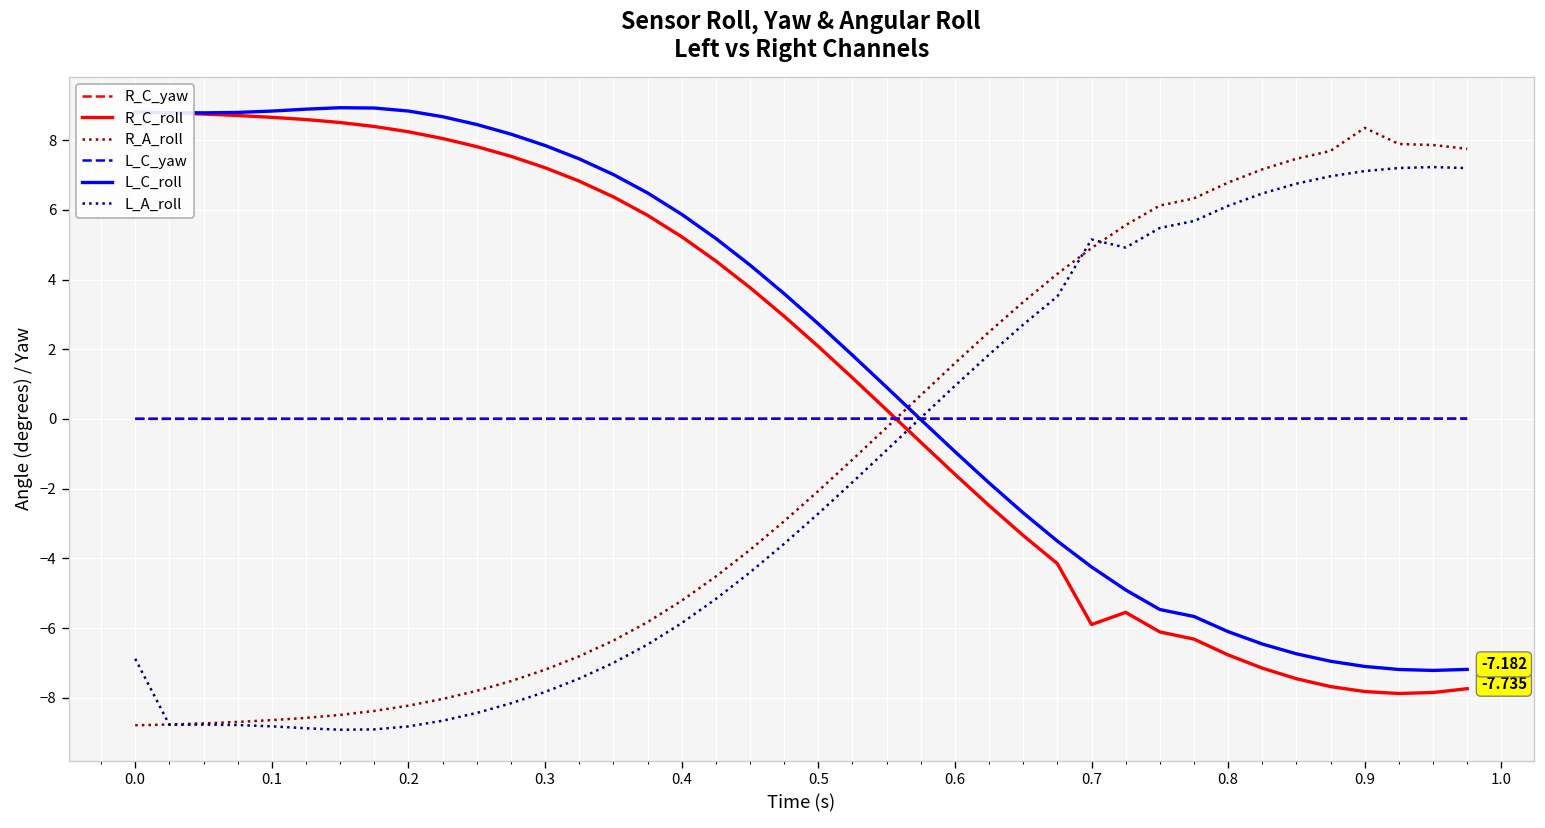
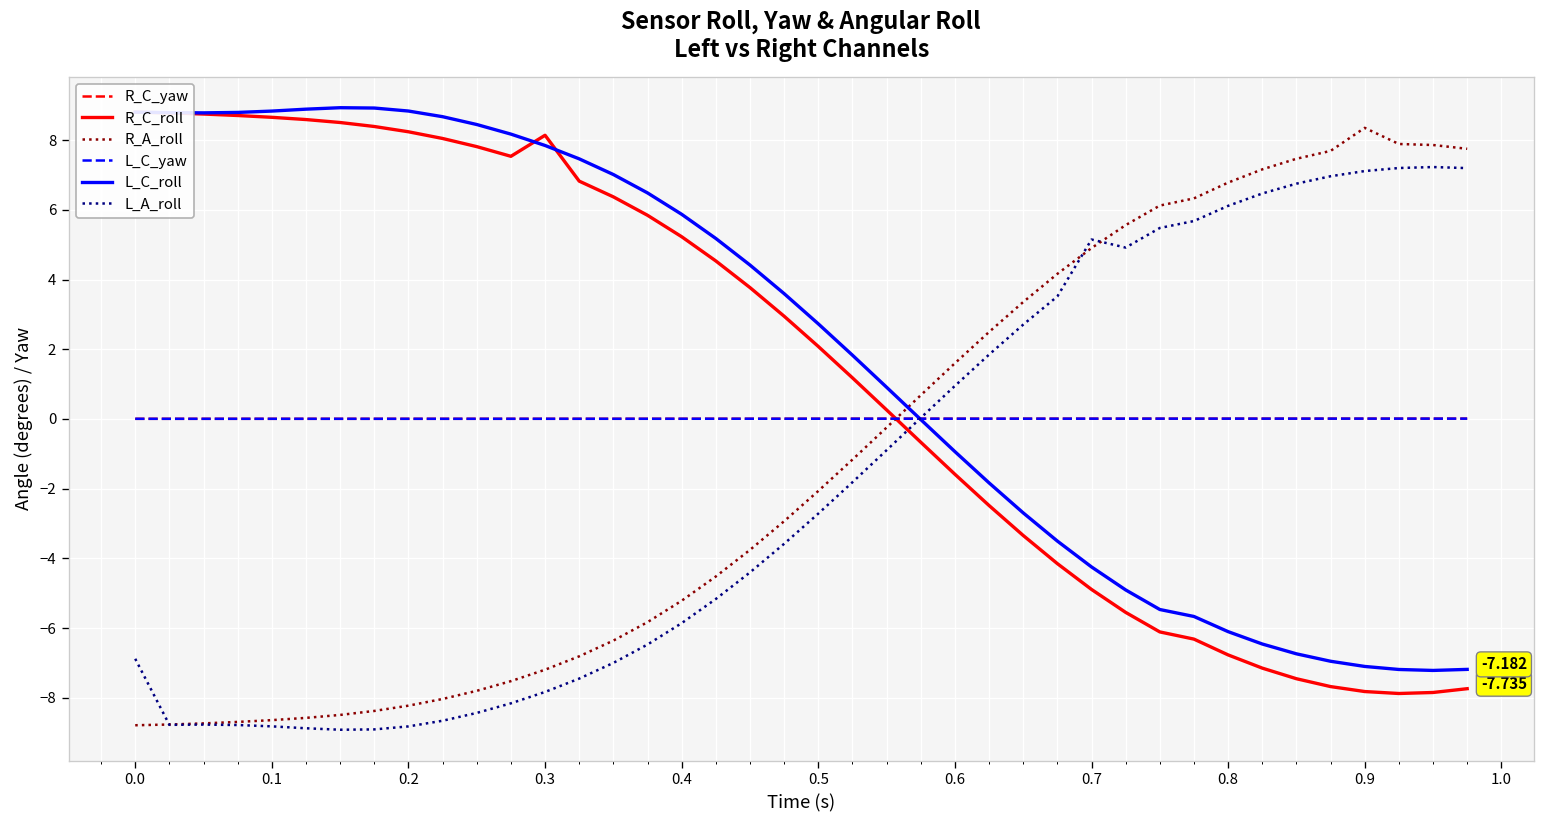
R_C_roll, 0.3: 7.2 -> 8.1
R_C_roll, 0.7: -5.9 -> -4.9
